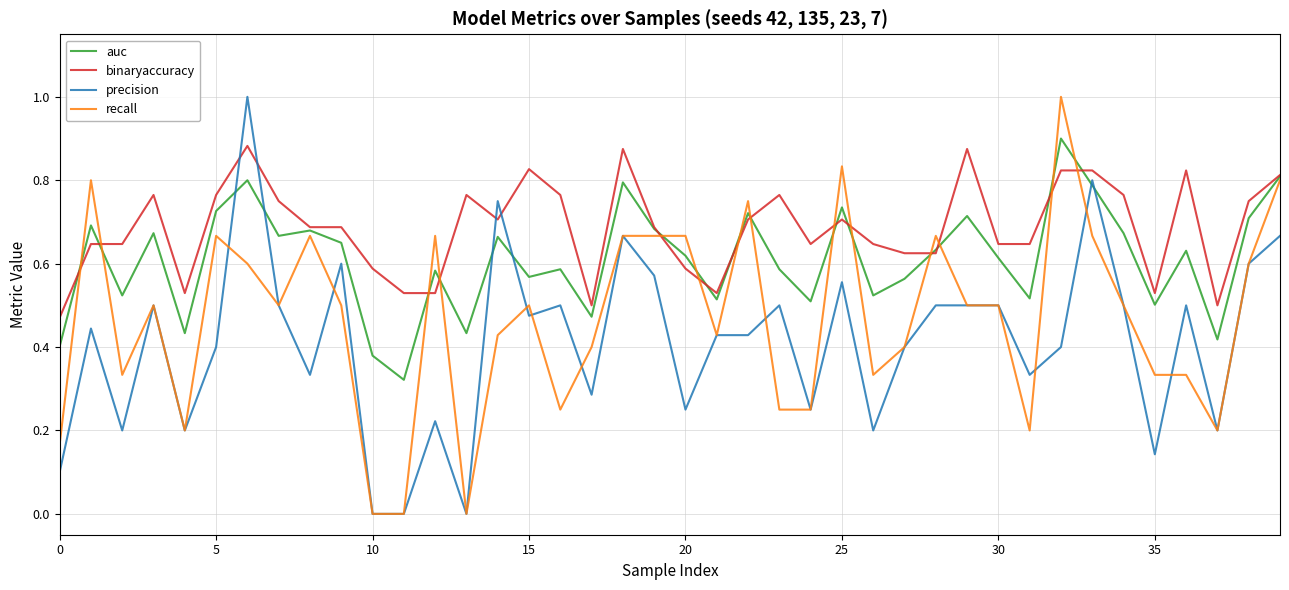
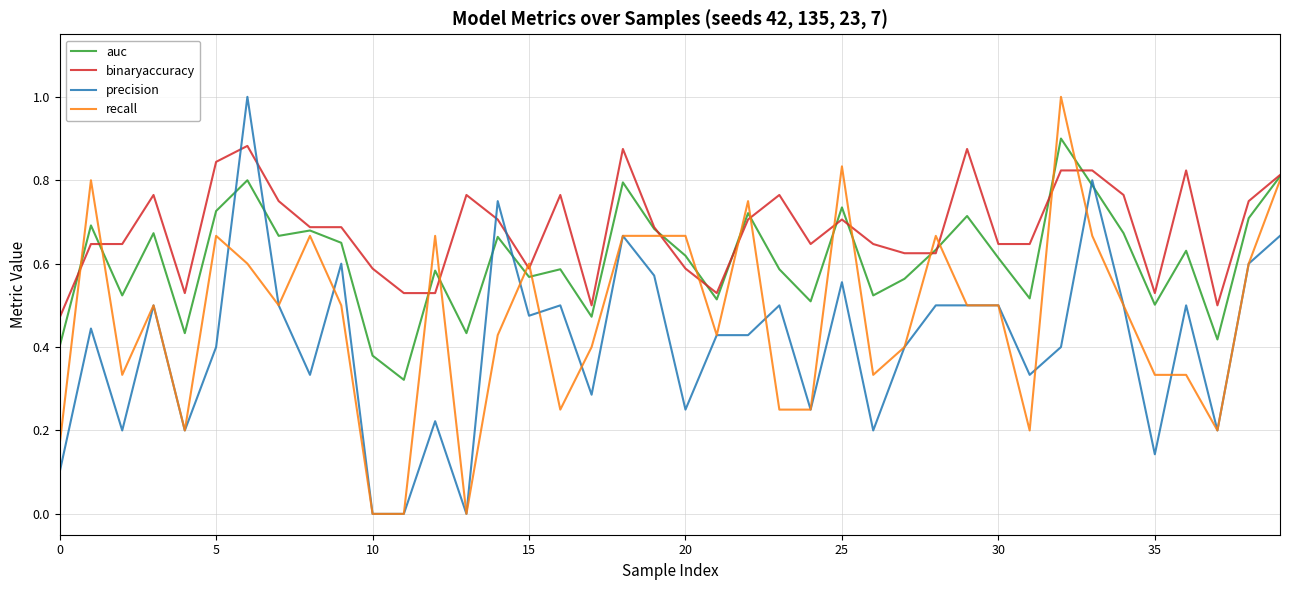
binaryaccuracy, 5: 0.76 -> 0.84
binaryaccuracy, 15: 0.83 -> 0.59
recall, 15: 0.5 -> 0.6
